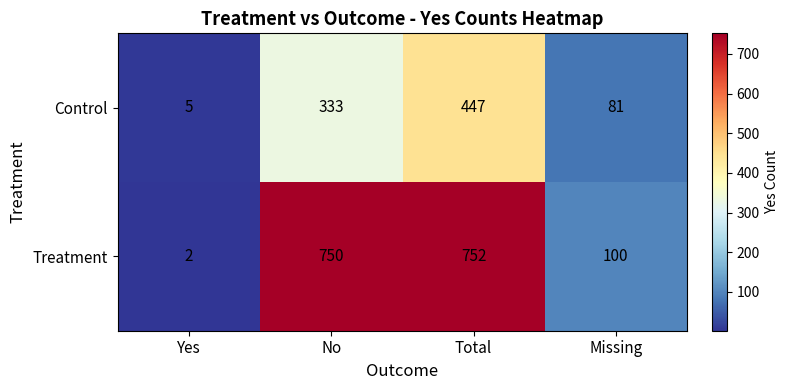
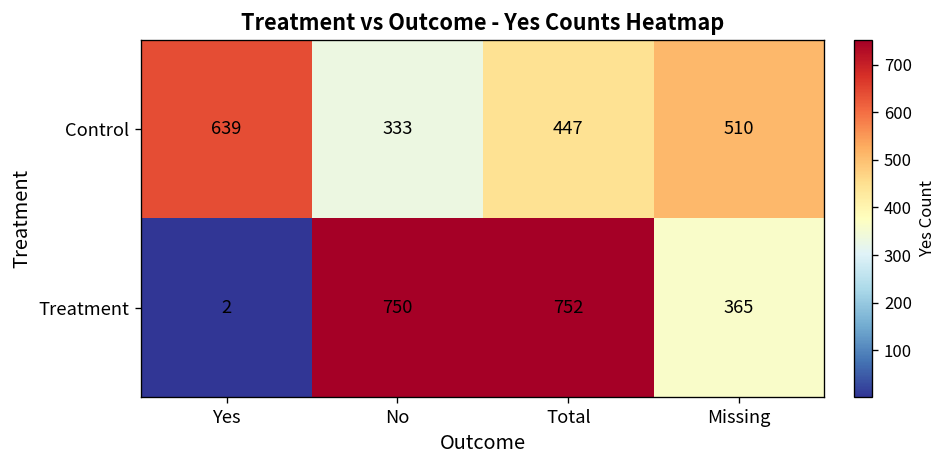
Control, Yes: 5 -> 639
Control, Missing: 81 -> 510
Treatment, Missing: 100 -> 365
